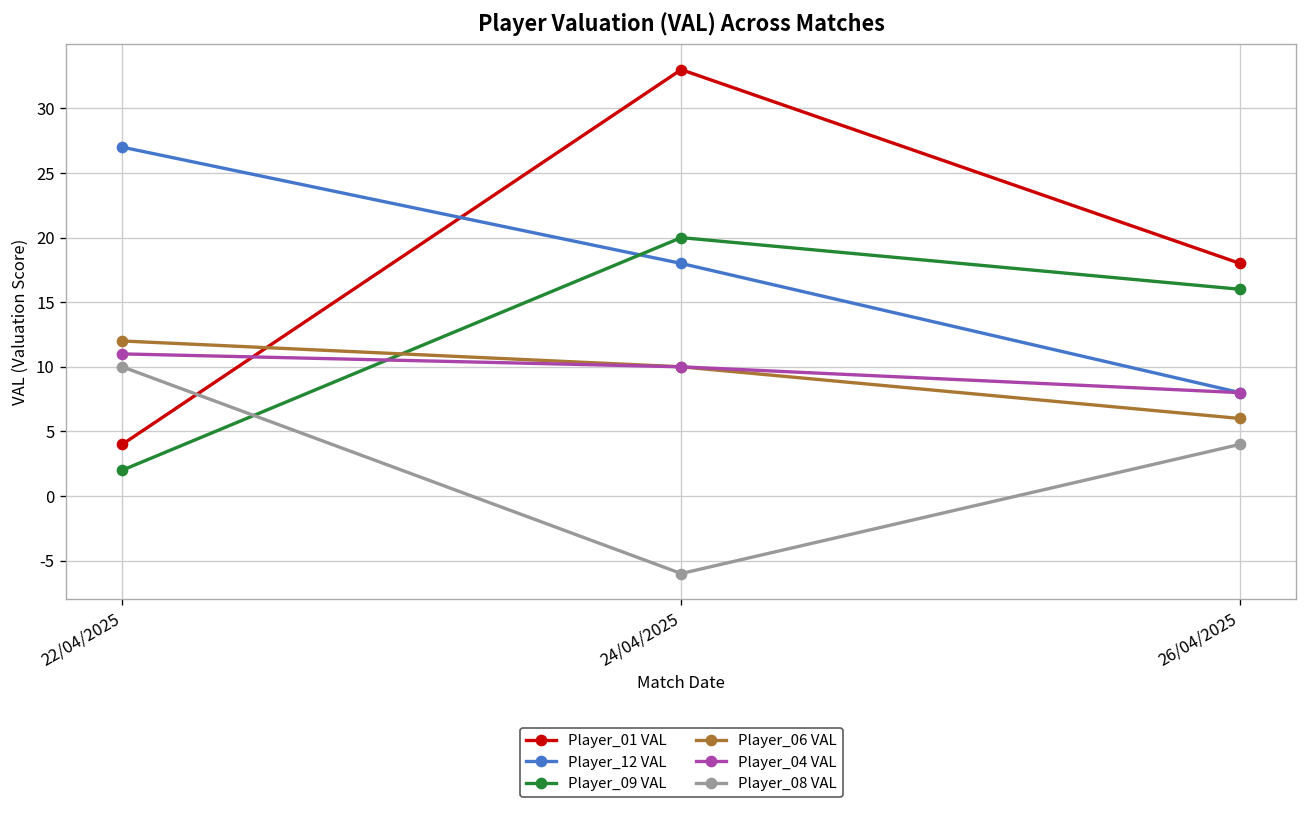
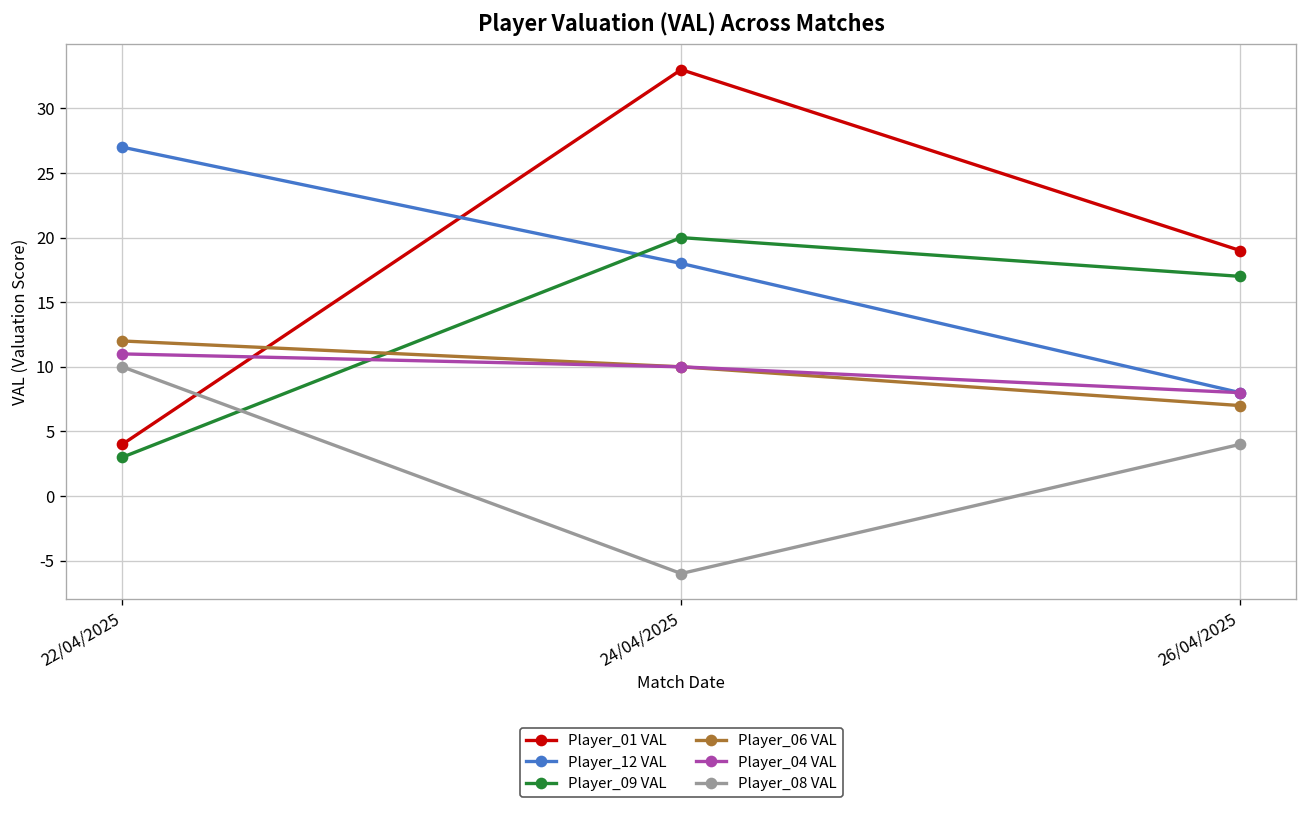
Player_09 VAL, 22/04/2025: 2 -> 3
Player_01 VAL, 26/04/2025: 18 -> 19
Player_09 VAL, 26/04/2025: 16 -> 17
Player_06 VAL, 26/04/2025: 6 -> 7
